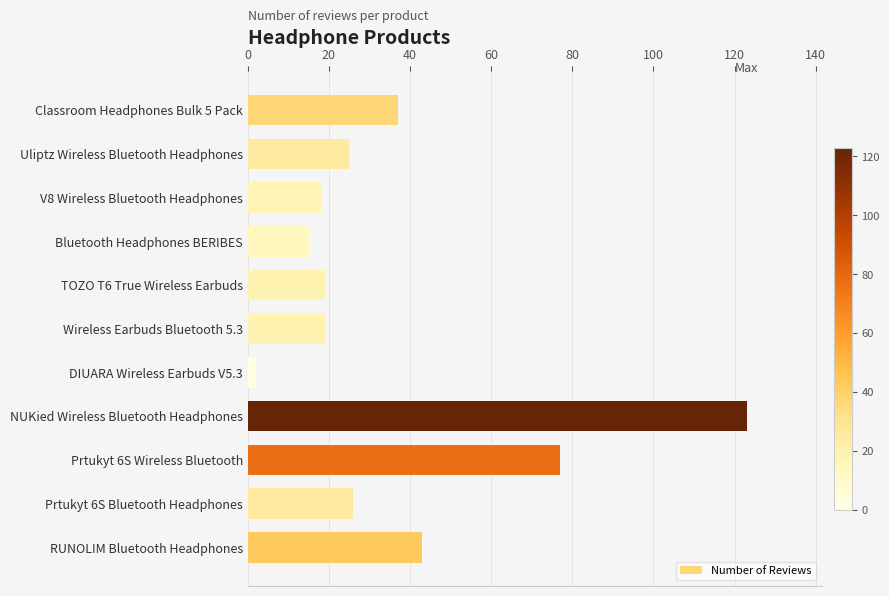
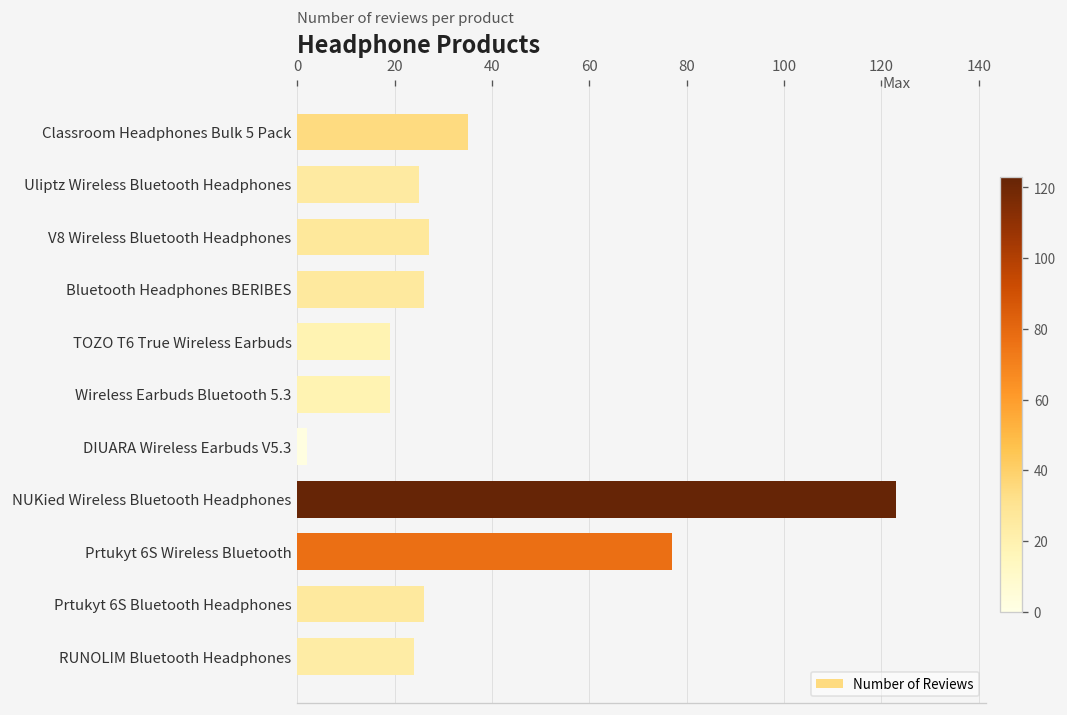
Classroom Headphones Bulk 5 Pack: 37 -> 35
V8 Wireless Bluetooth Headphones: 18 -> 27
Bluetooth Headphones BERIBES: 15 -> 26
RUNOLIM Bluetooth Headphones: 43 -> 24
